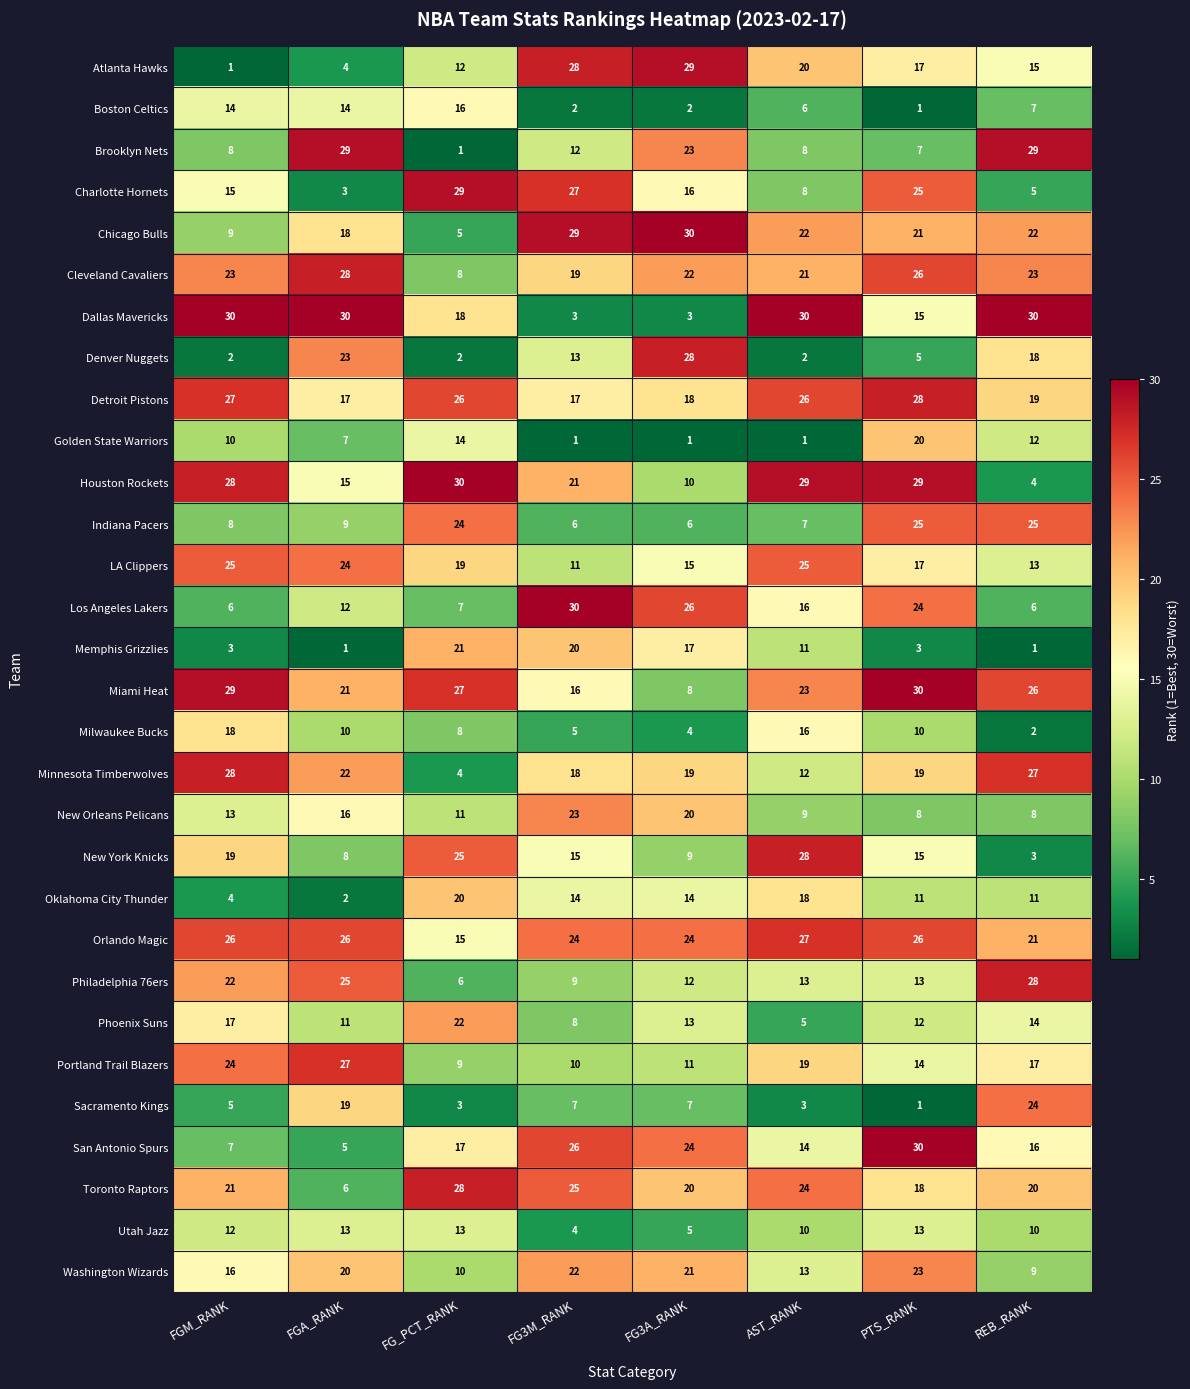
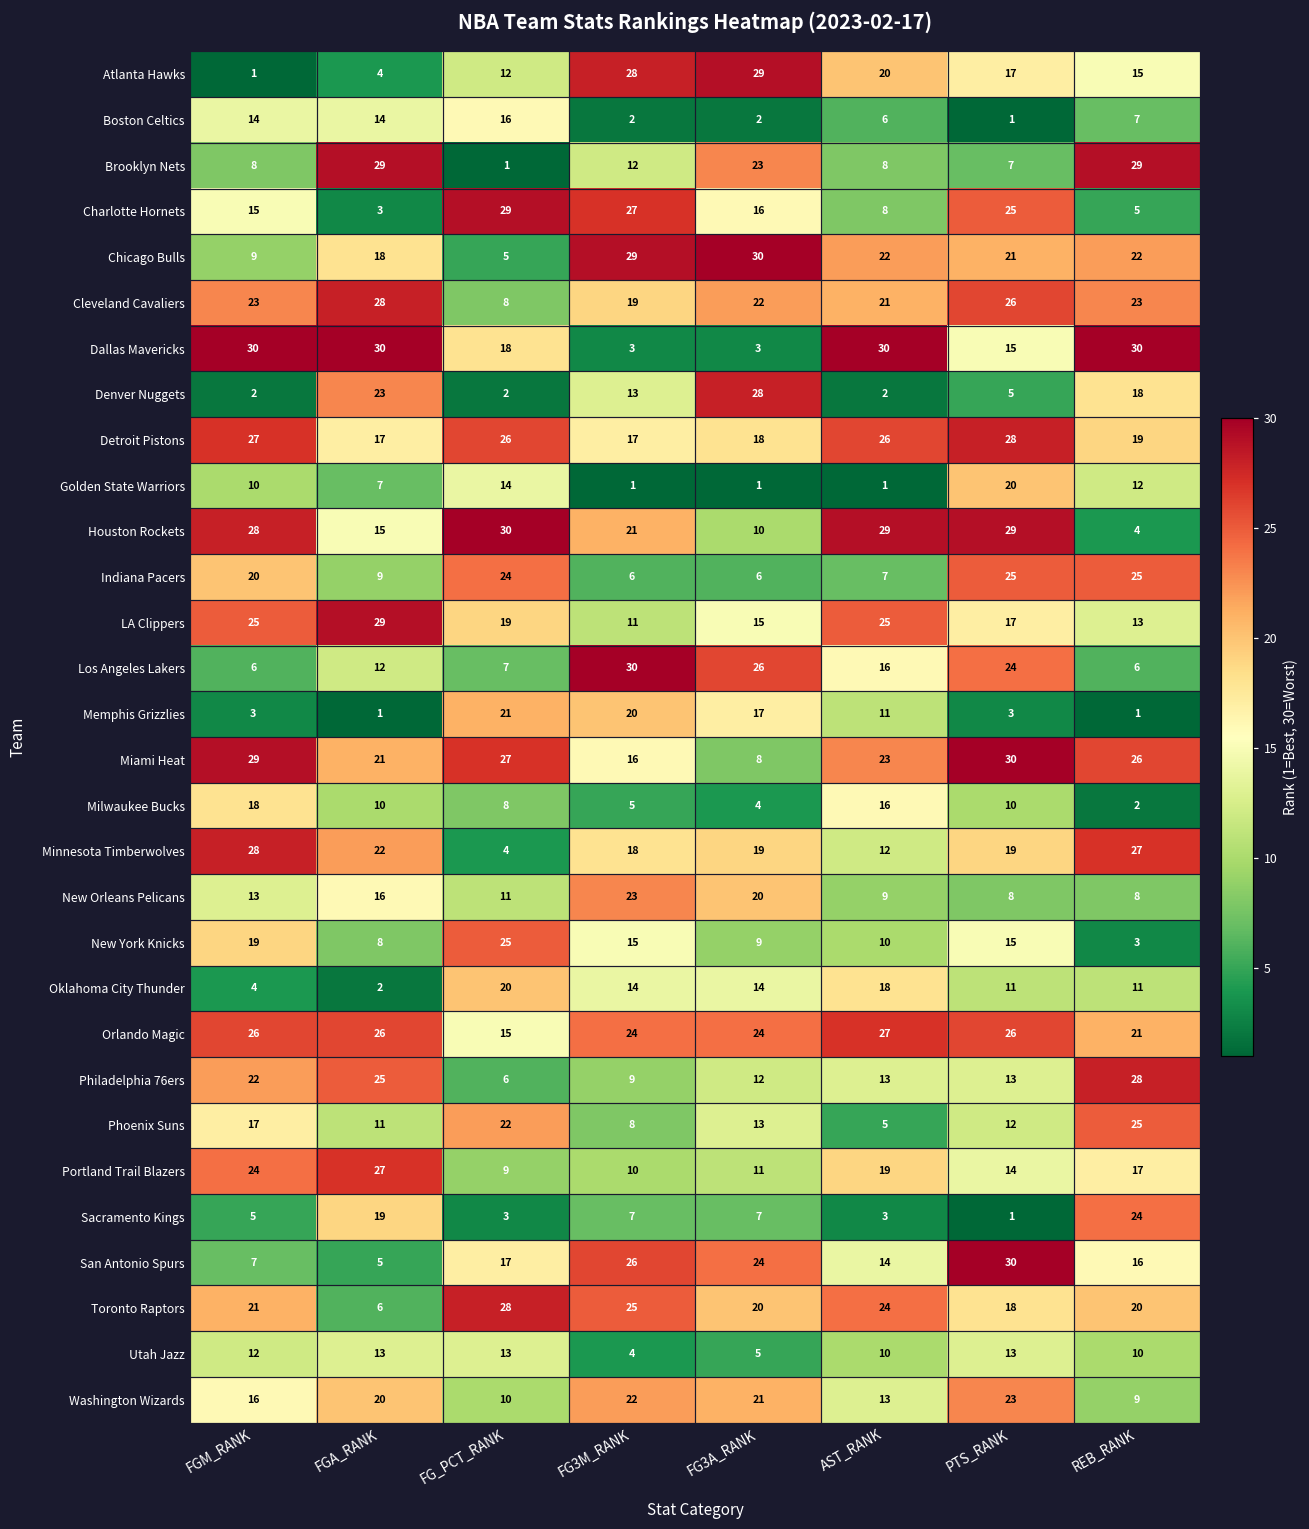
Indiana Pacers, FGM_RANK: 8 -> 20
LA Clippers, FGA_RANK: 24 -> 29
New York Knicks, AST_RANK: 28 -> 10
Phoenix Suns, REB_RANK: 14 -> 25
